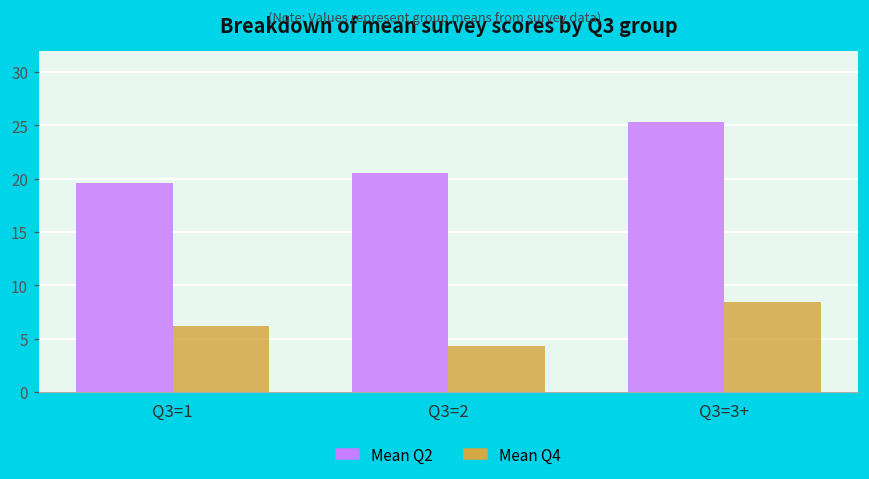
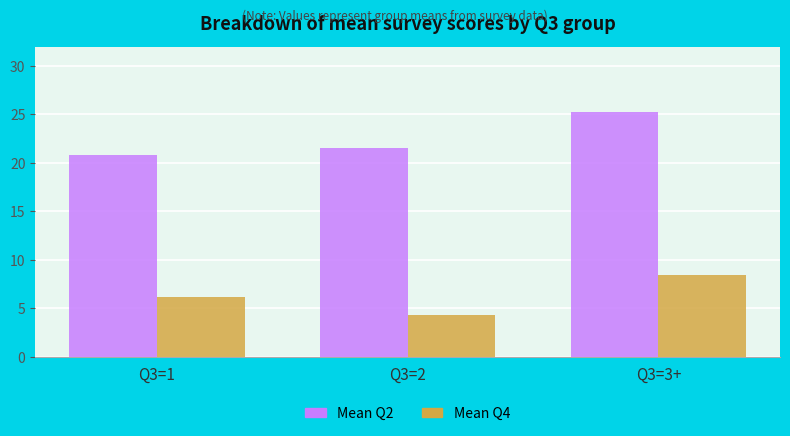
Mean Q2, Q3=1: 20 -> 21
Mean Q2, Q3=2: 21 -> 22
